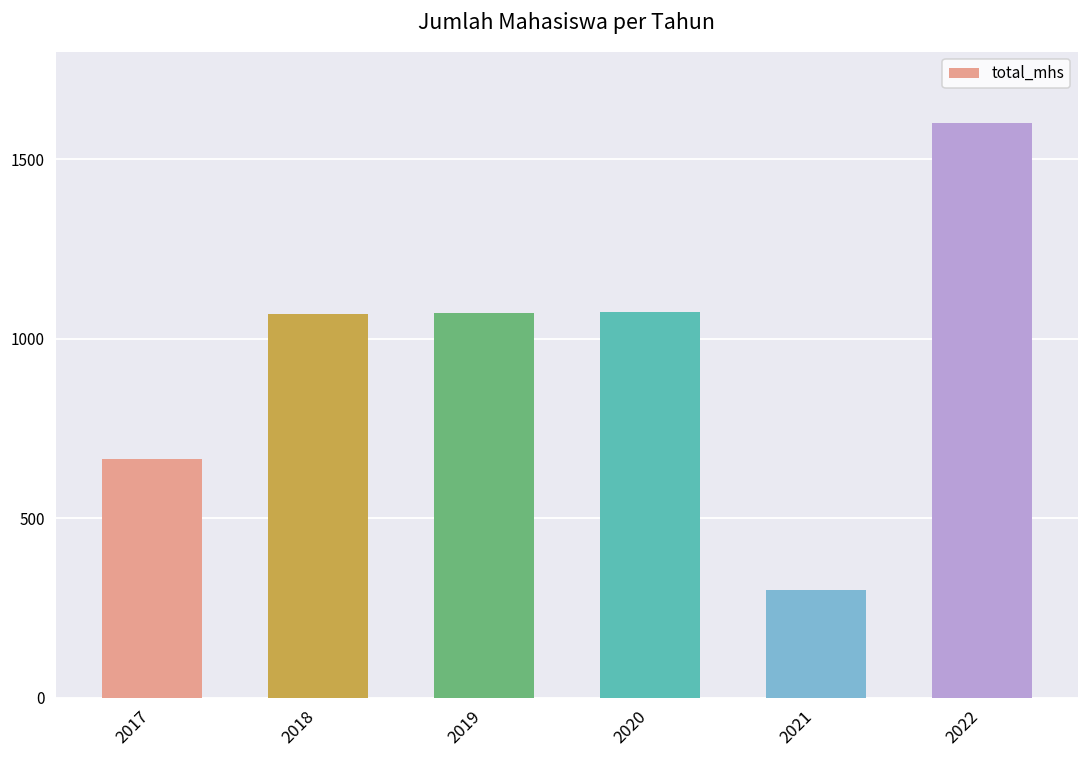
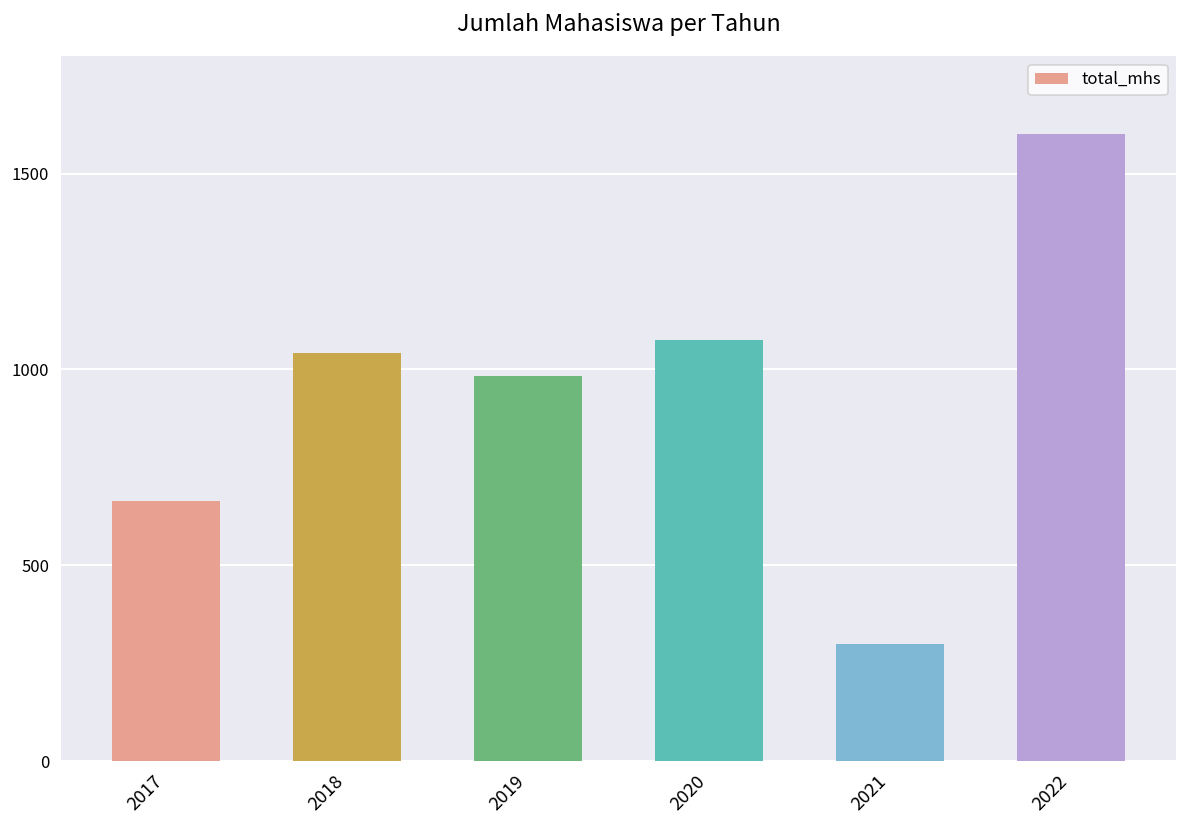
2018: 1070 -> 1040
2019: 1070 -> 980
